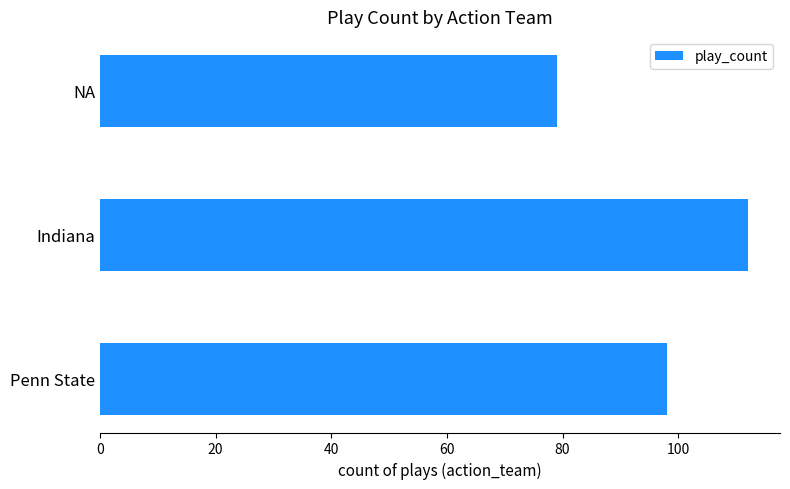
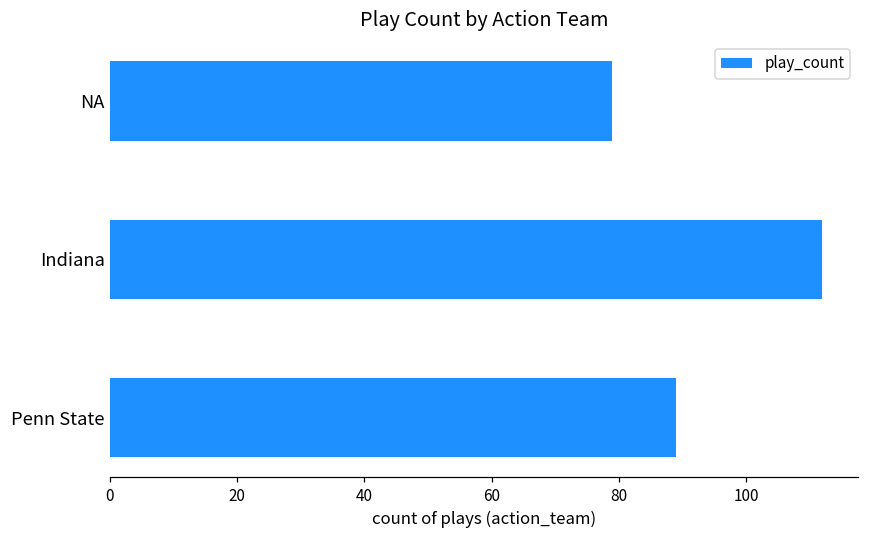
Penn State: 98 -> 89
